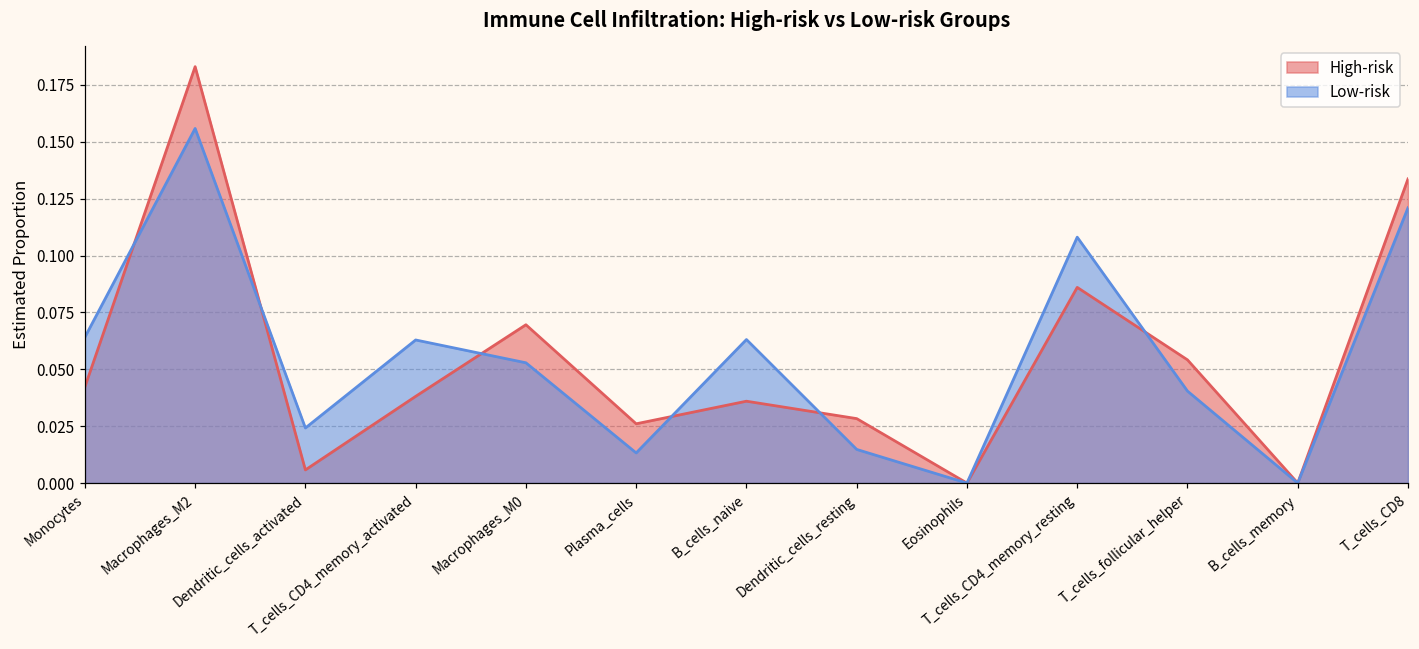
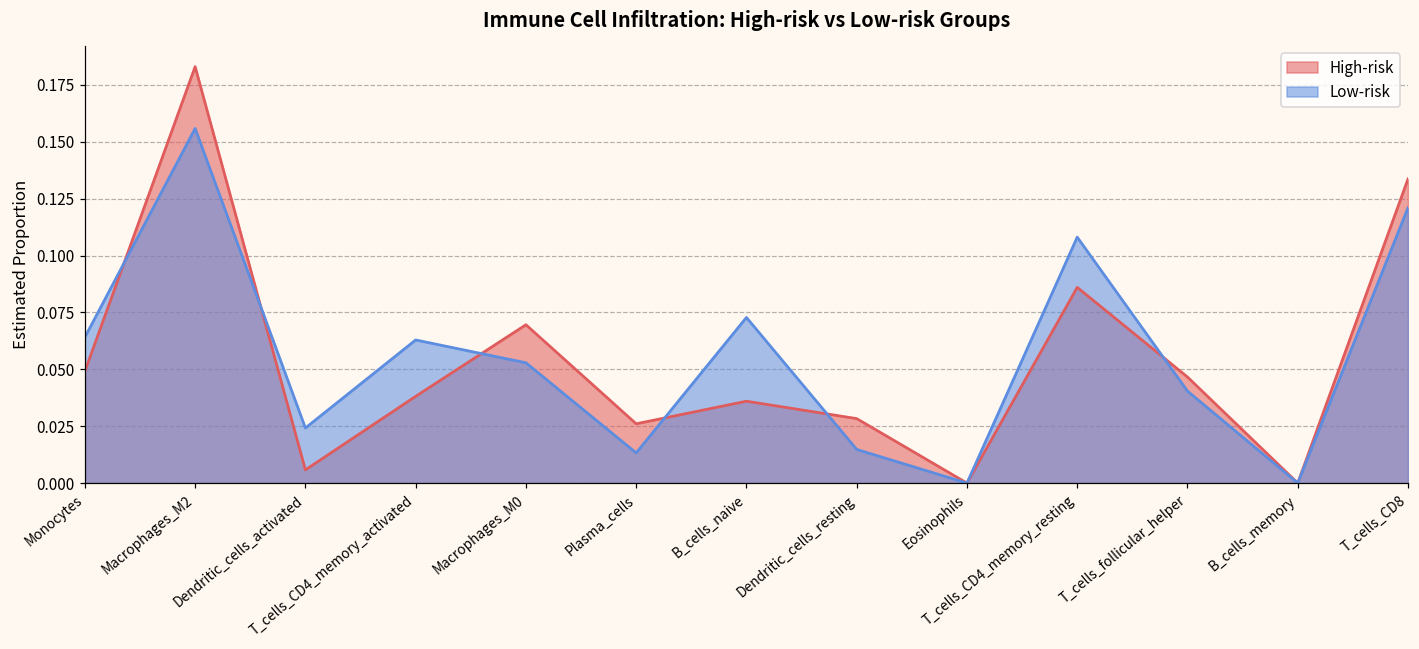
High-risk, Monocytes: 0.042 -> 0.049
Low-risk, B_cells_naive: 0.063 -> 0.073
High-risk, T_cells_follicular_helper: 0.054 -> 0.047
